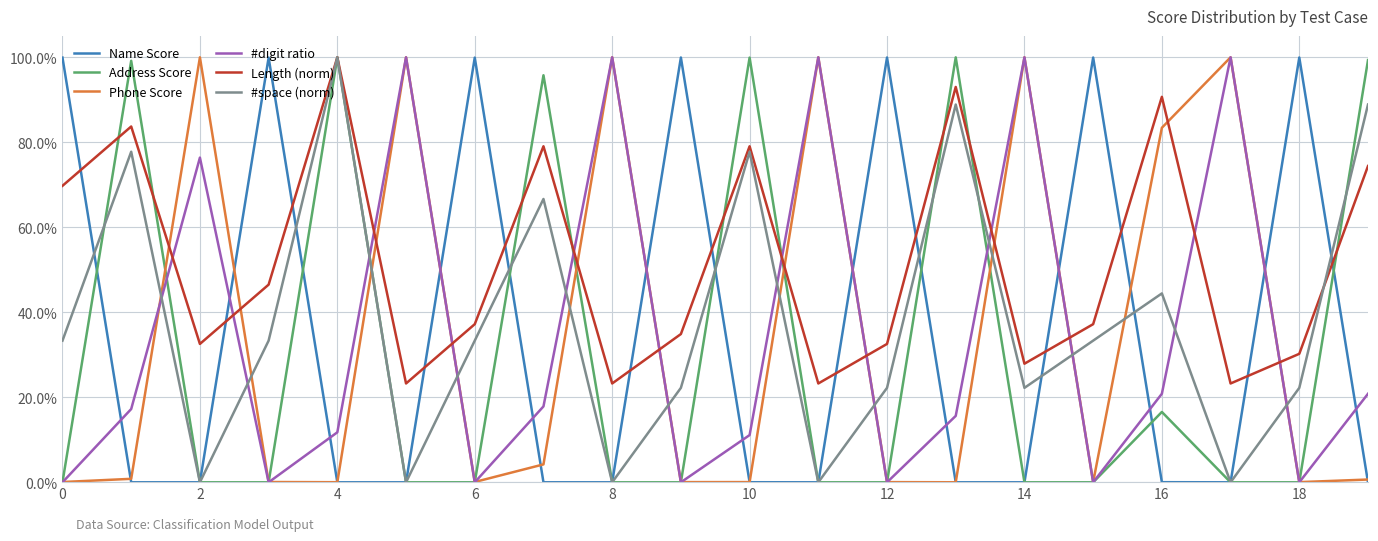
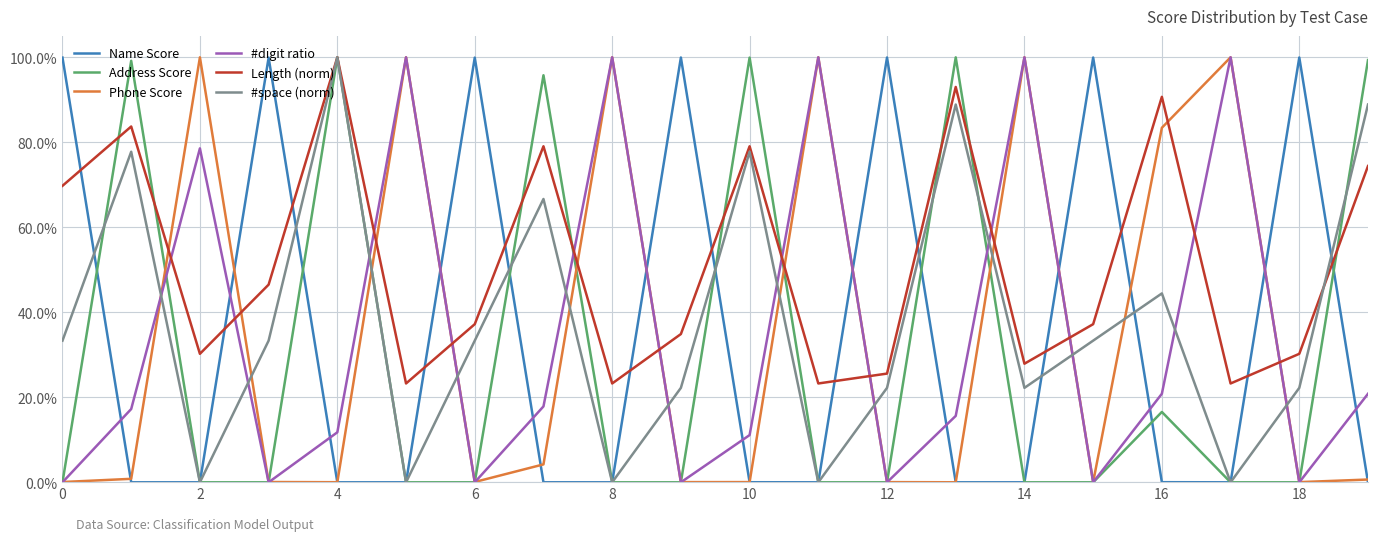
#digit ratio, 2: 76% -> 79%
Length (norm), 2: 33% -> 30%
Length (norm), 12: 33% -> 26%
